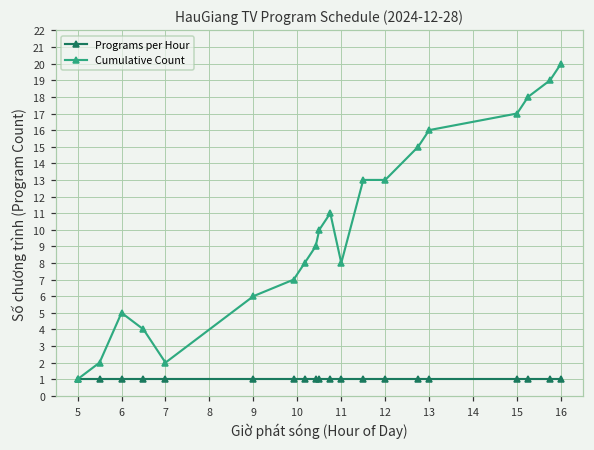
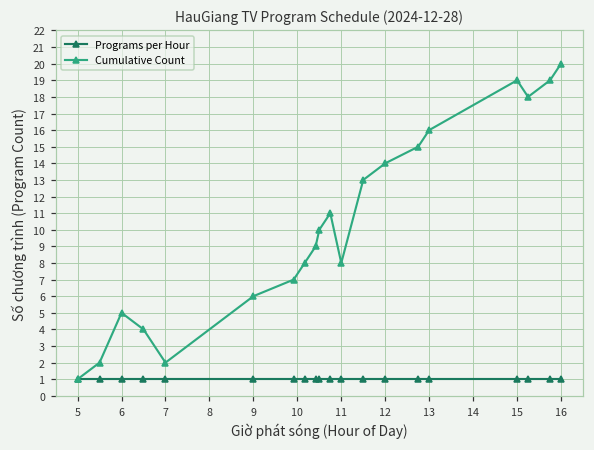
Cumulative Count, 12: 13 -> 14
Cumulative Count, 15: 17 -> 19
